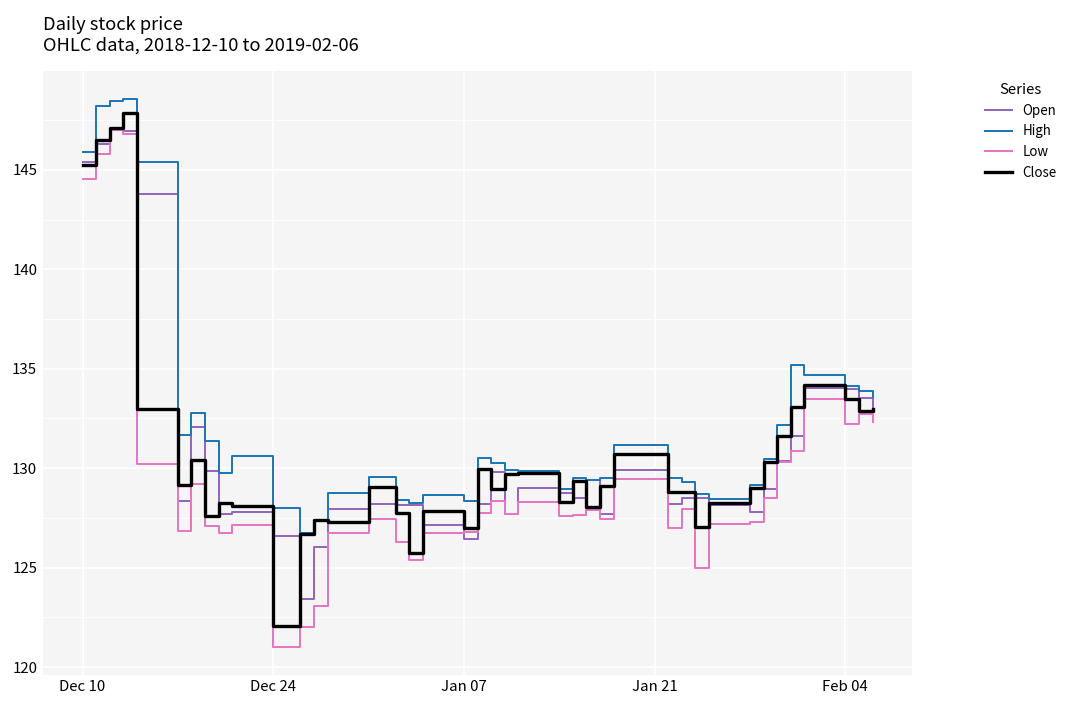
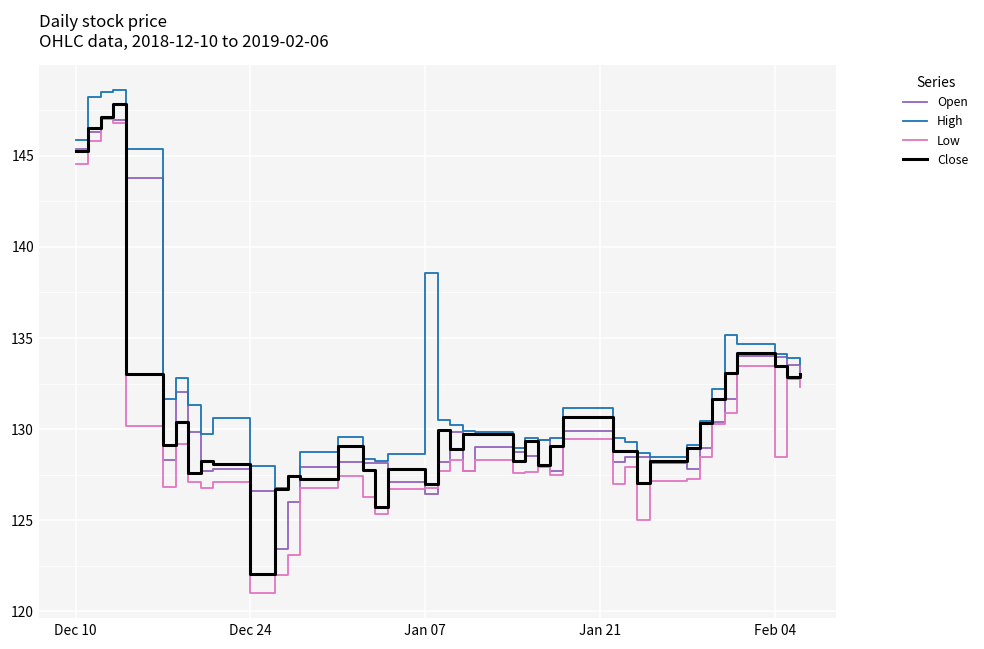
High, Jan 07: 128.4 -> 138.6
Low, Feb 04: 132.2 -> 128.5
